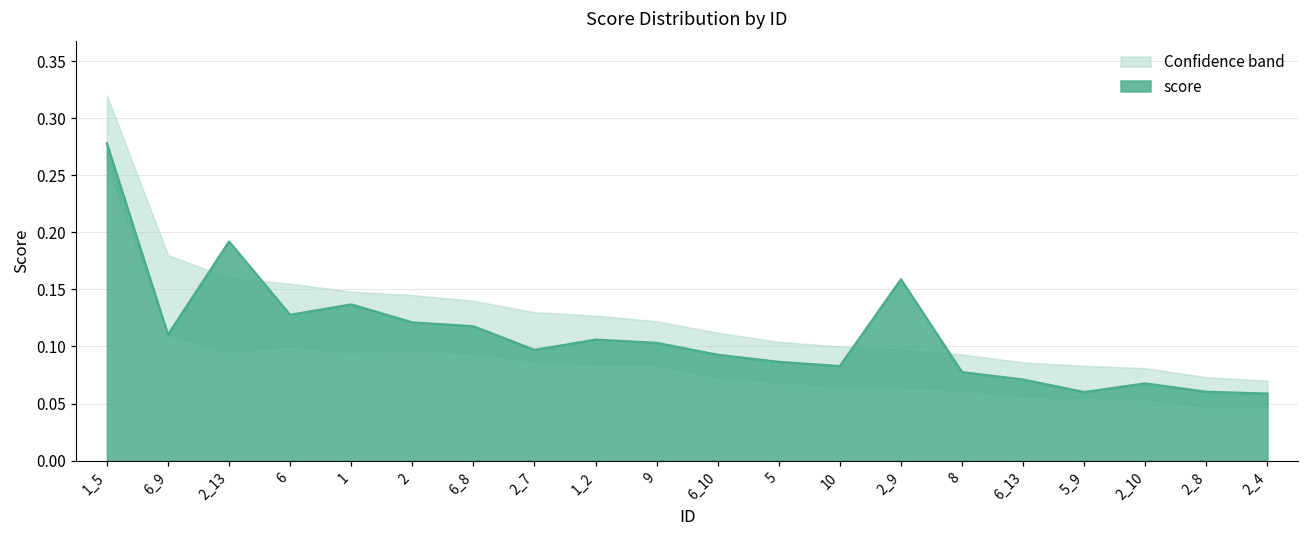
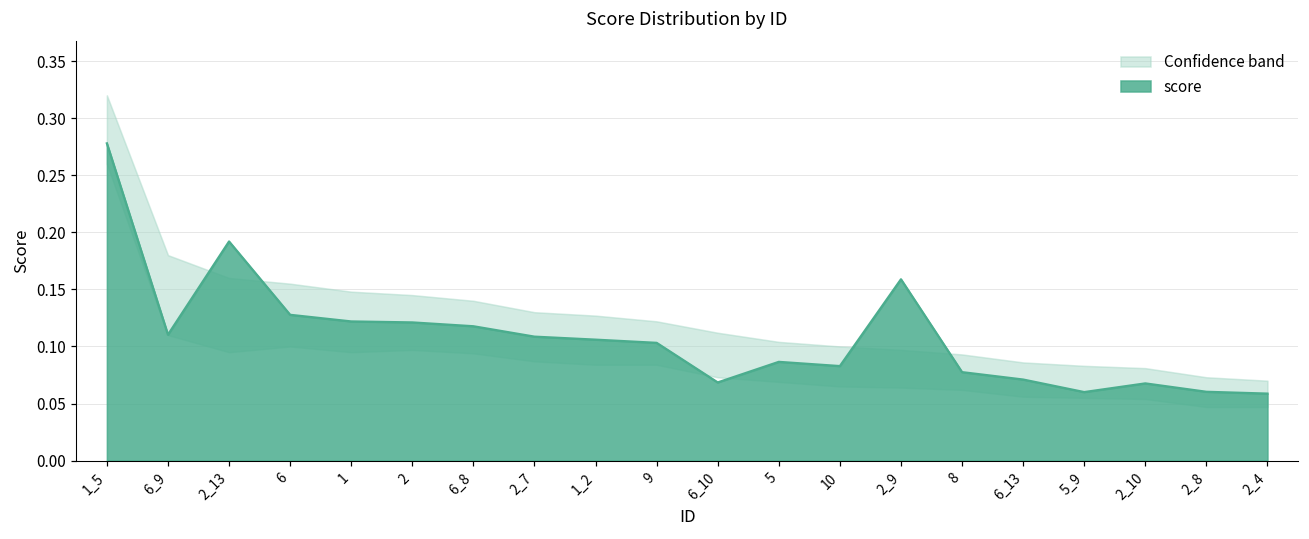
score, 1: 0.137 -> 0.122
score, 2_7: 0.097 -> 0.109
score, 6_10: 0.093 -> 0.068
